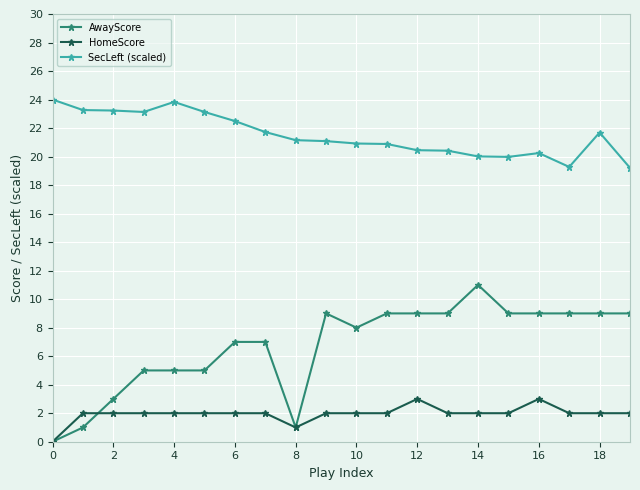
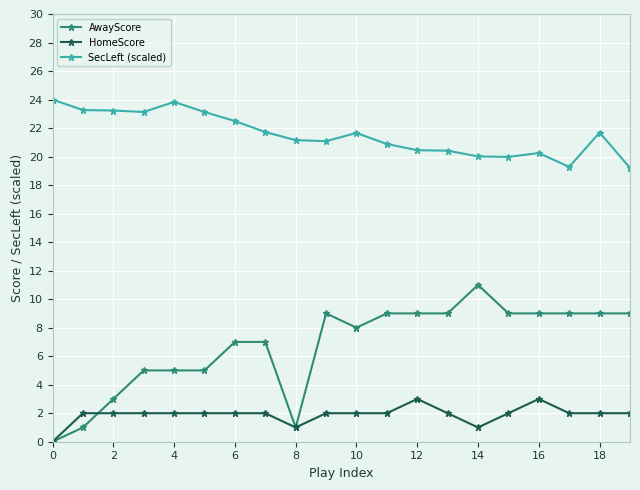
SecLeft (scaled), 10: 20.9 -> 21.7
HomeScore, 14: 2 -> 1
